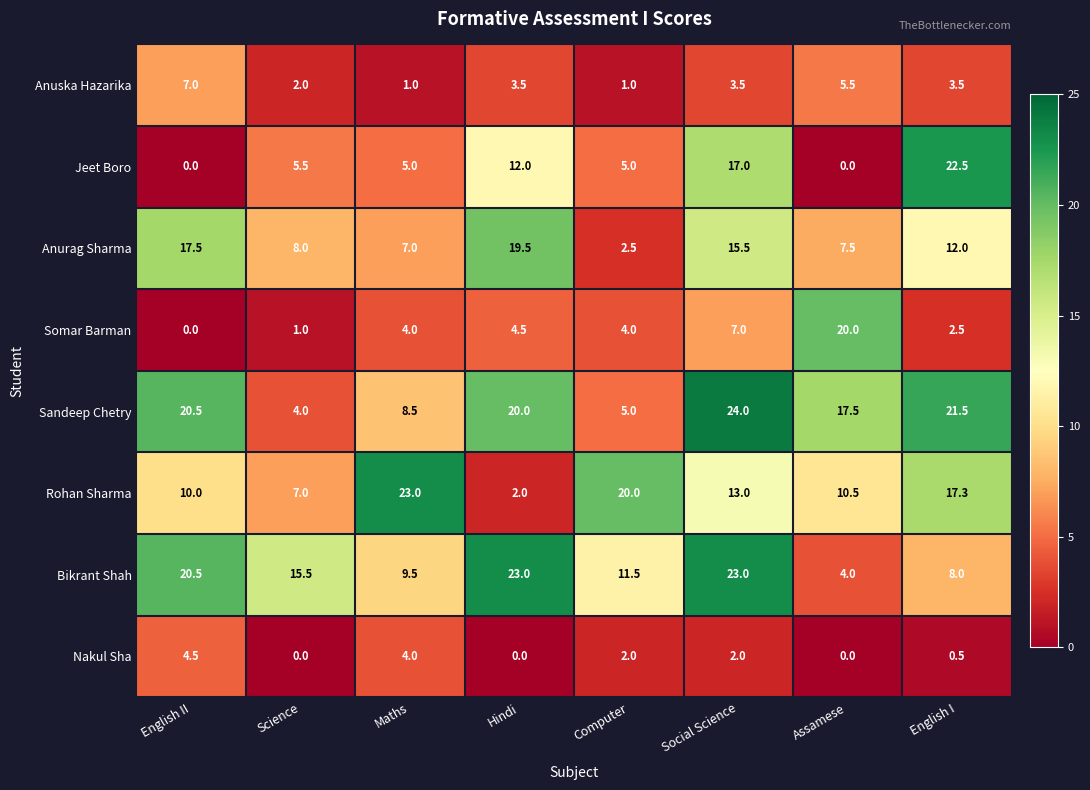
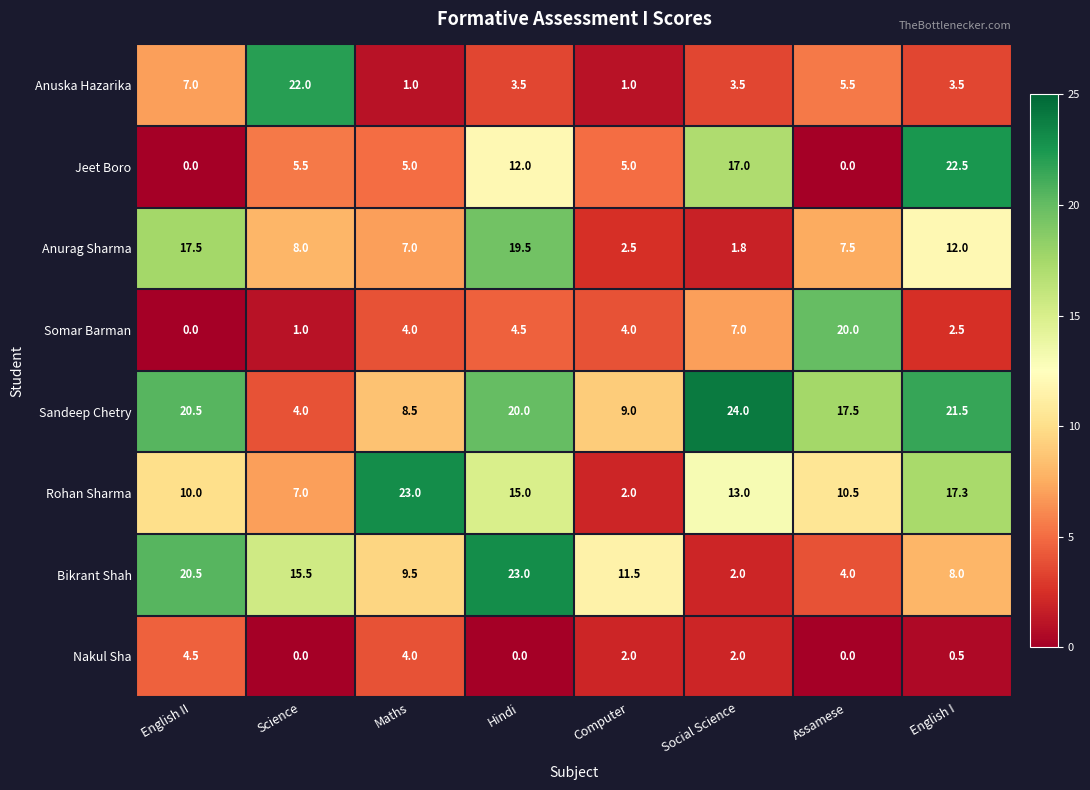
Anuska Hazarika, Science: 2.0 -> 22.0
Anurag Sharma, Social Science: 15.5 -> 1.8
Sandeep Chetry, Computer: 5.0 -> 9.0
Rohan Sharma, Hindi: 2.0 -> 15.0
Rohan Sharma, Computer: 20.0 -> 2.0
Bikrant Shah, Social Science: 23.0 -> 2.0
